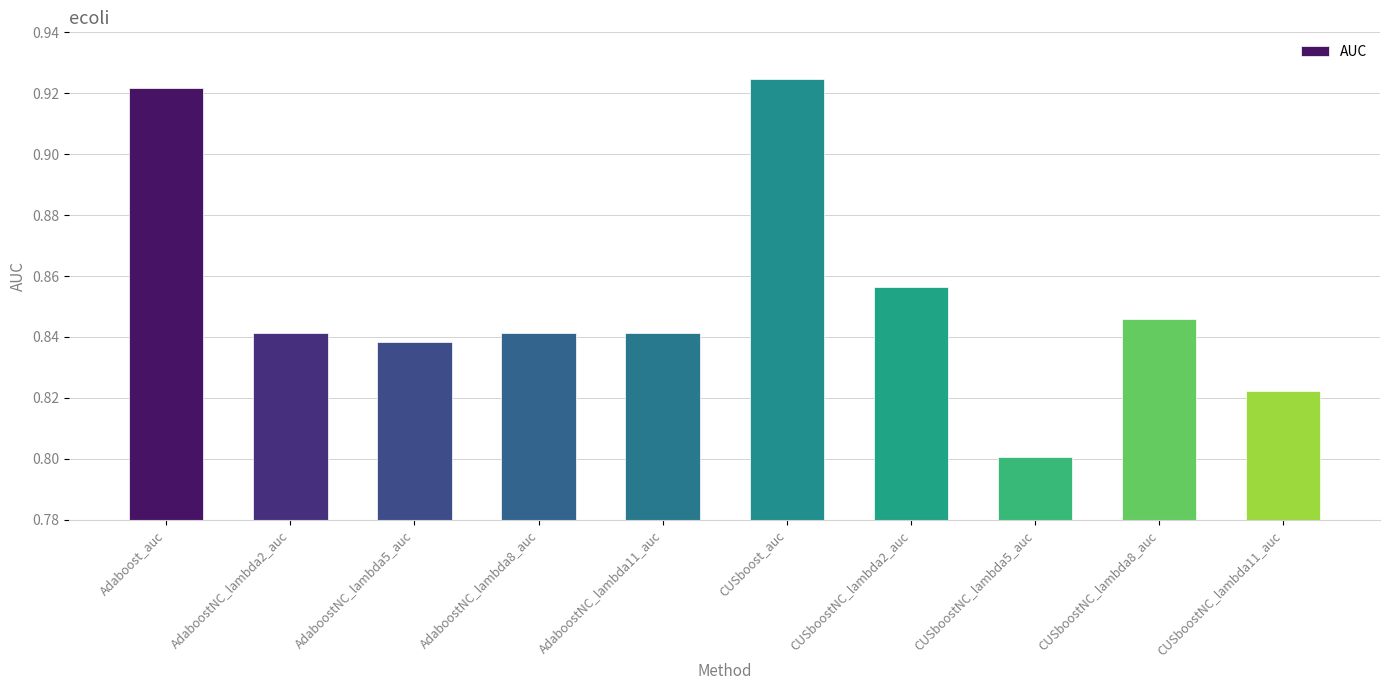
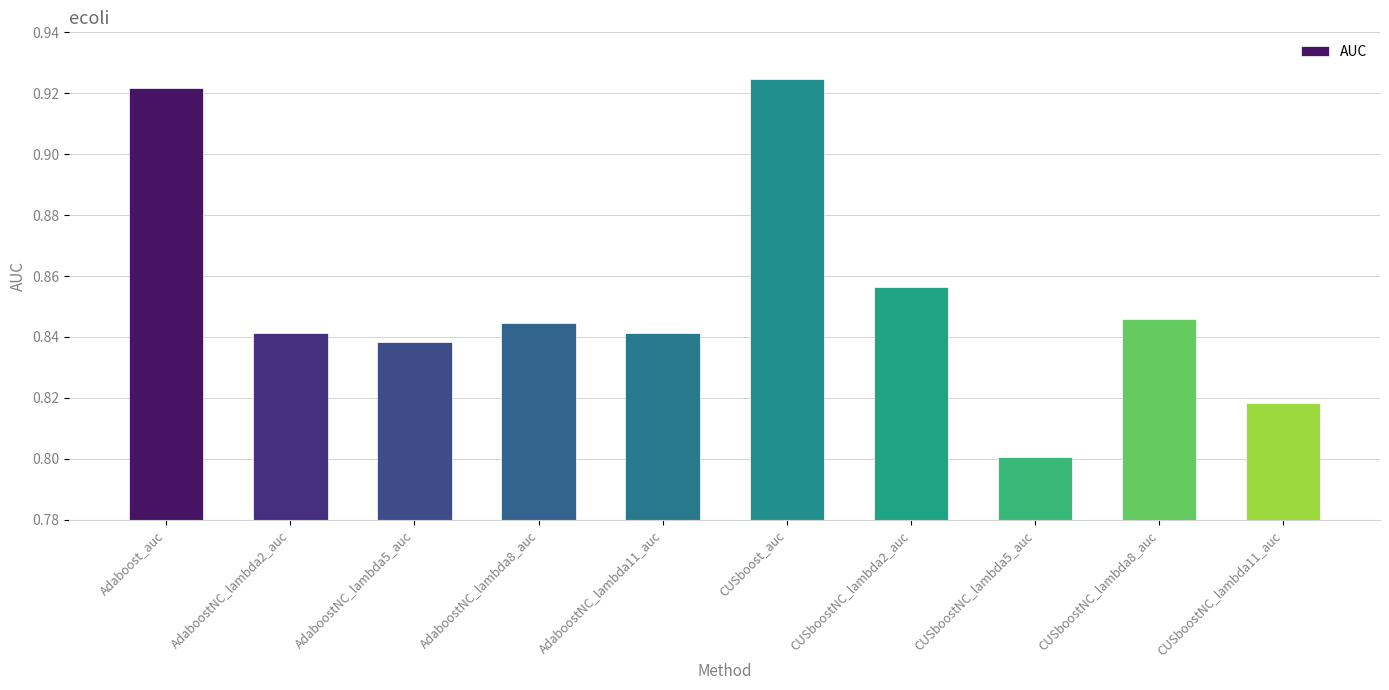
AdaboostNC_lambda8_auc: 0.841 -> 0.845
CUSboostNC_lambda11_auc: 0.822 -> 0.818
